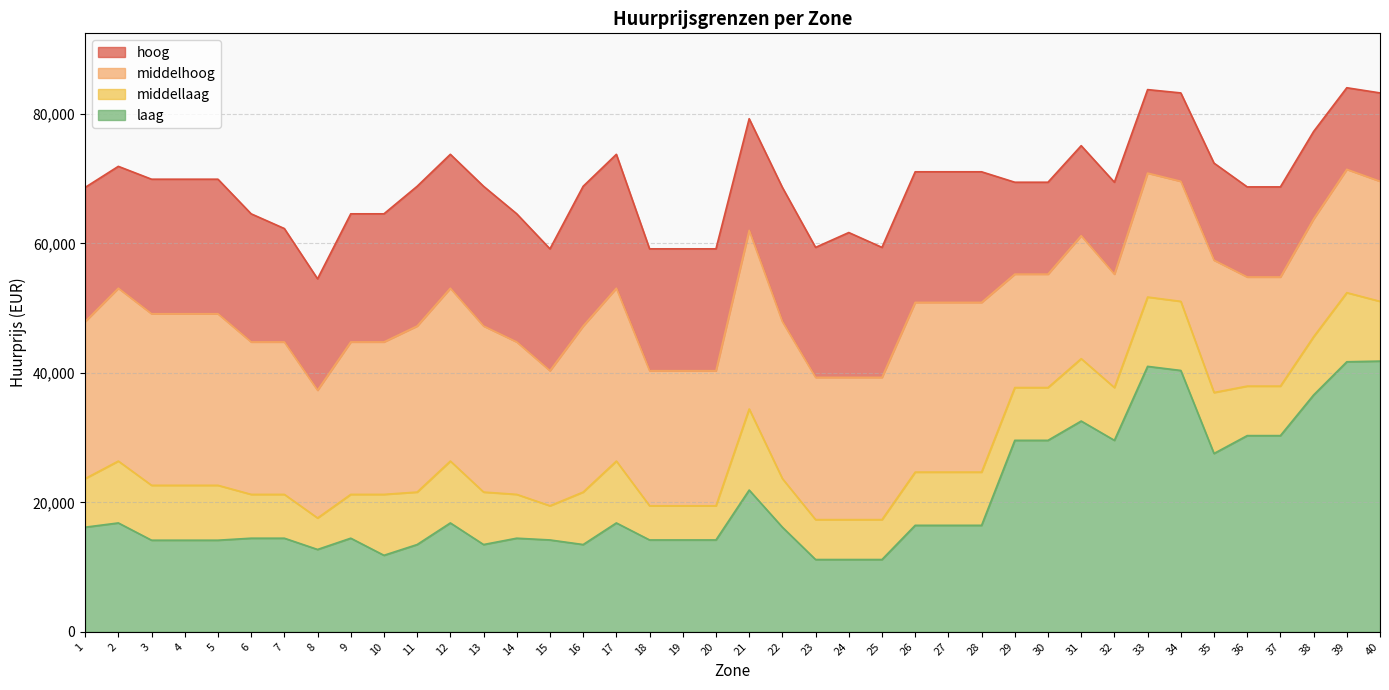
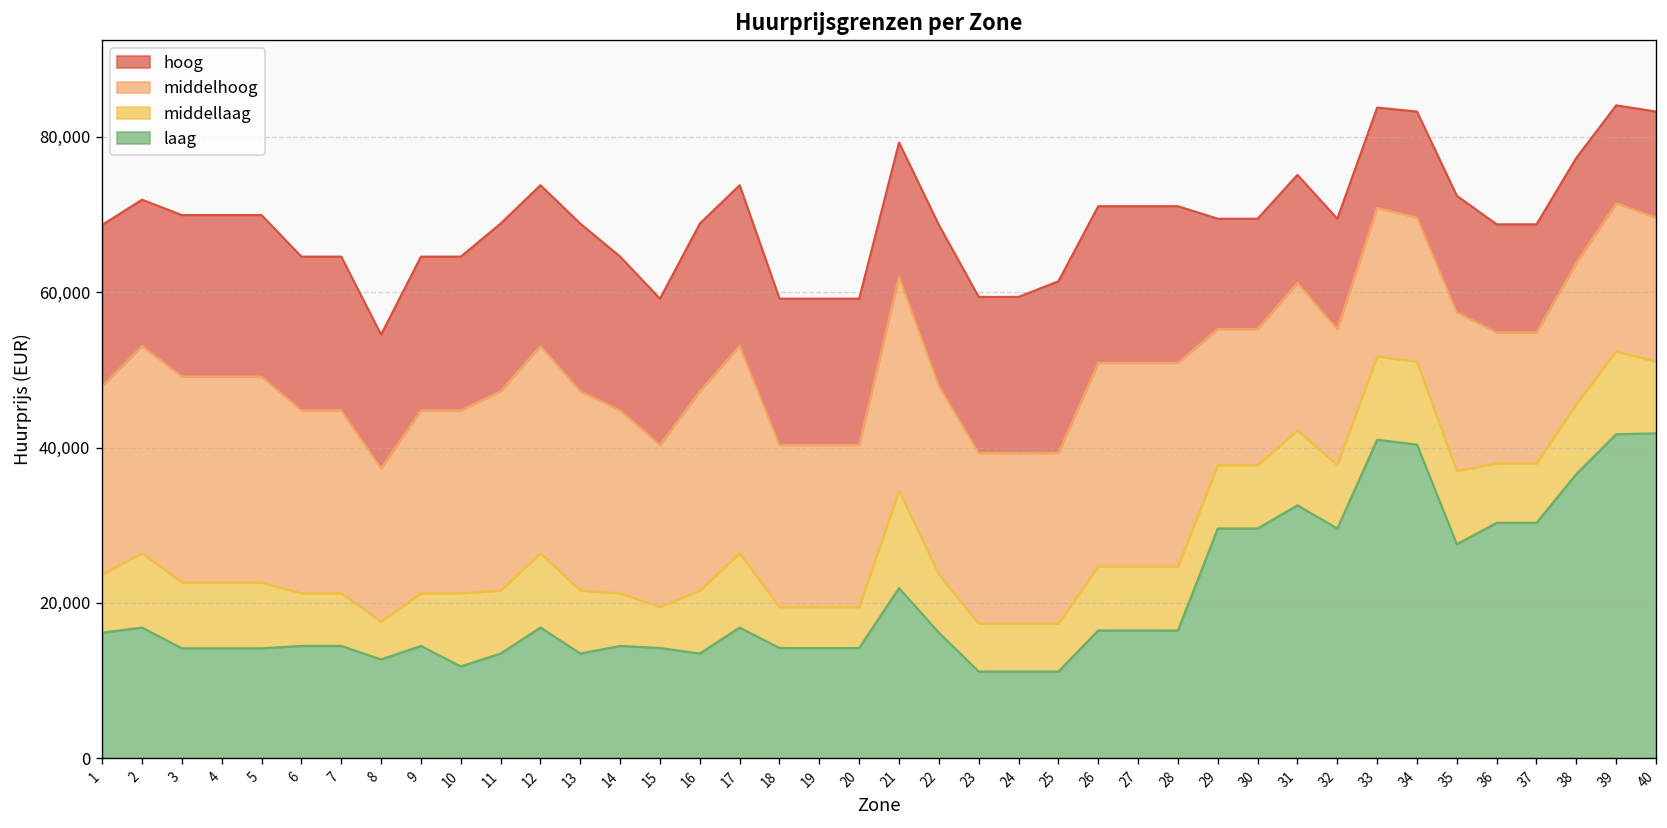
hoog, 7: 62,000 -> 65,000
hoog, 24: 62,000 -> 59,000
hoog, 25: 59,000 -> 61,000
